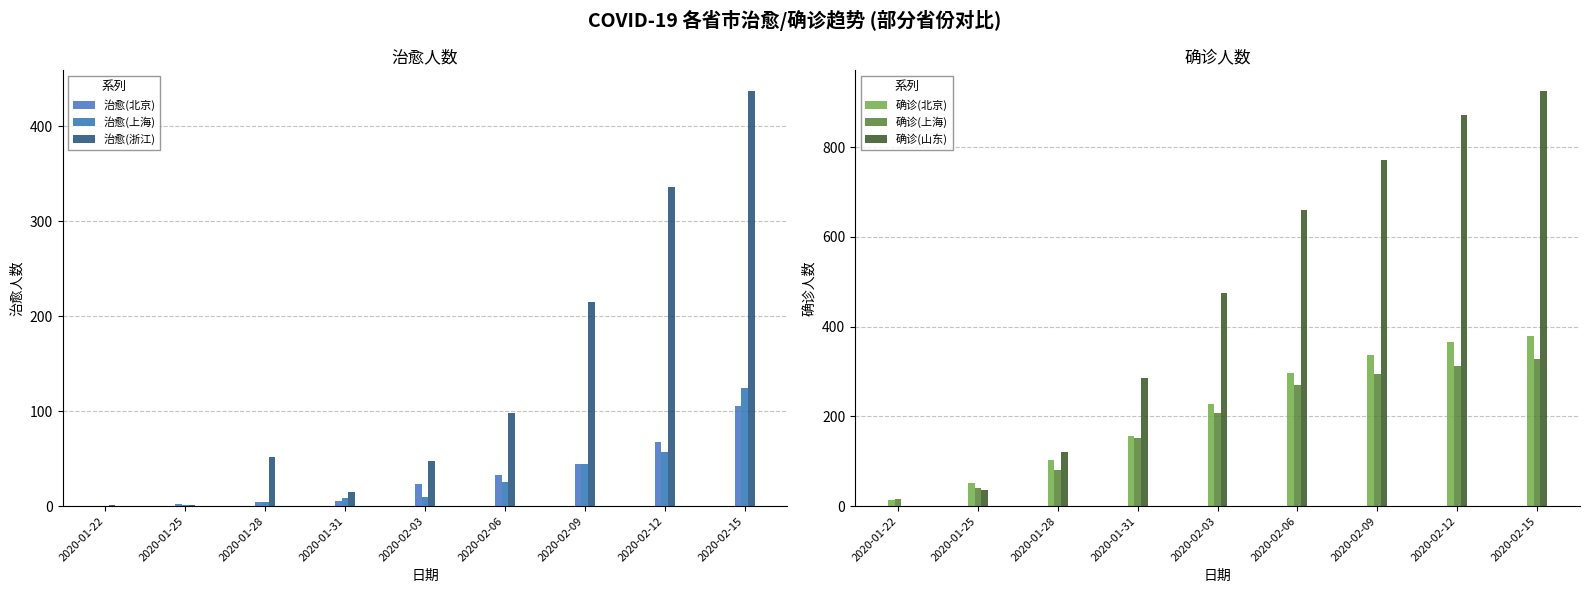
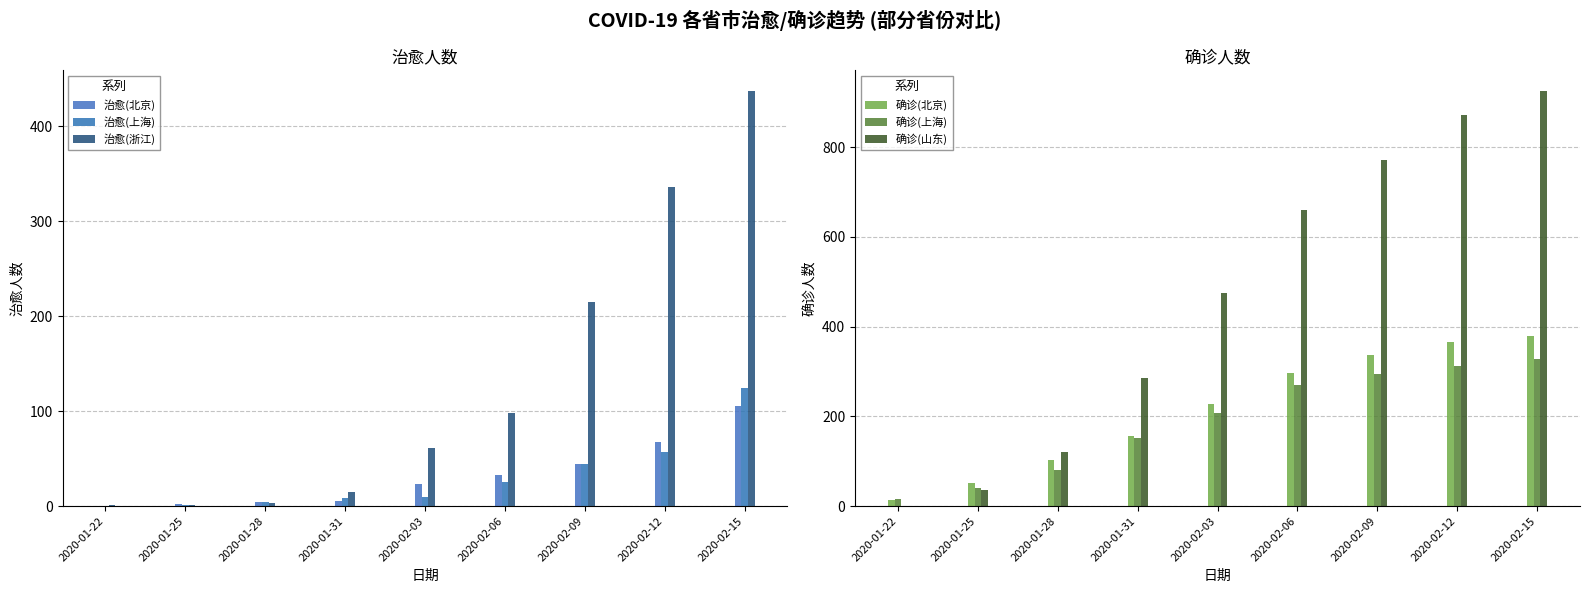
治愈人数, 治愈(浙江), 2020-01-28: 50 -> 0
治愈人数, 治愈(浙江), 2020-02-03: 50 -> 60
